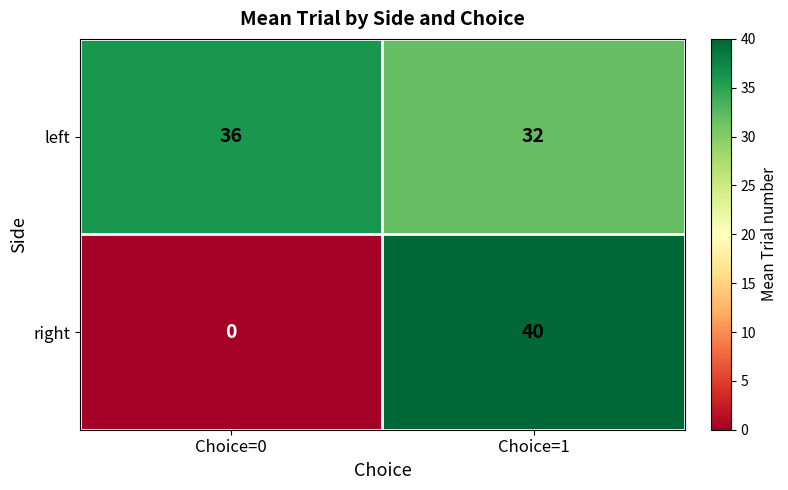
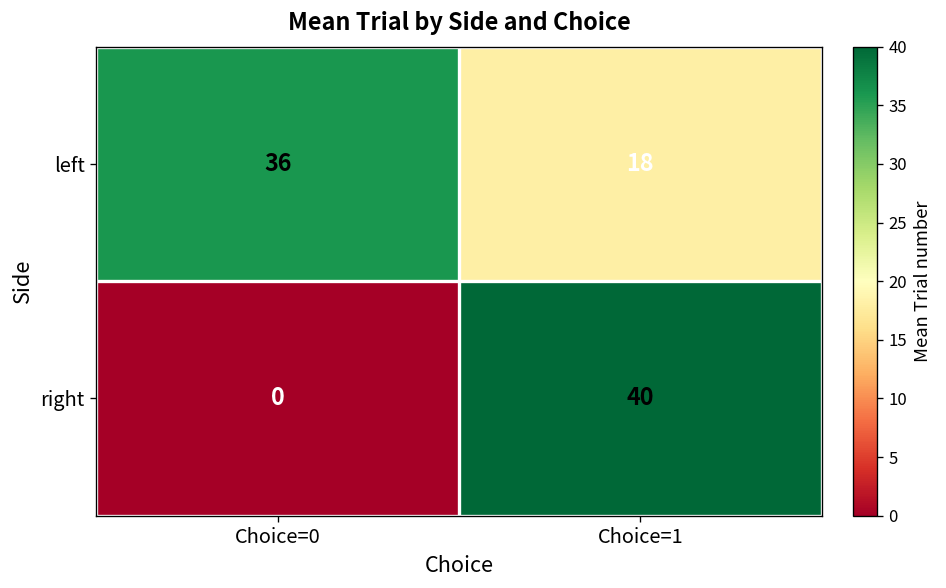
left, Choice=1: 32 -> 18
